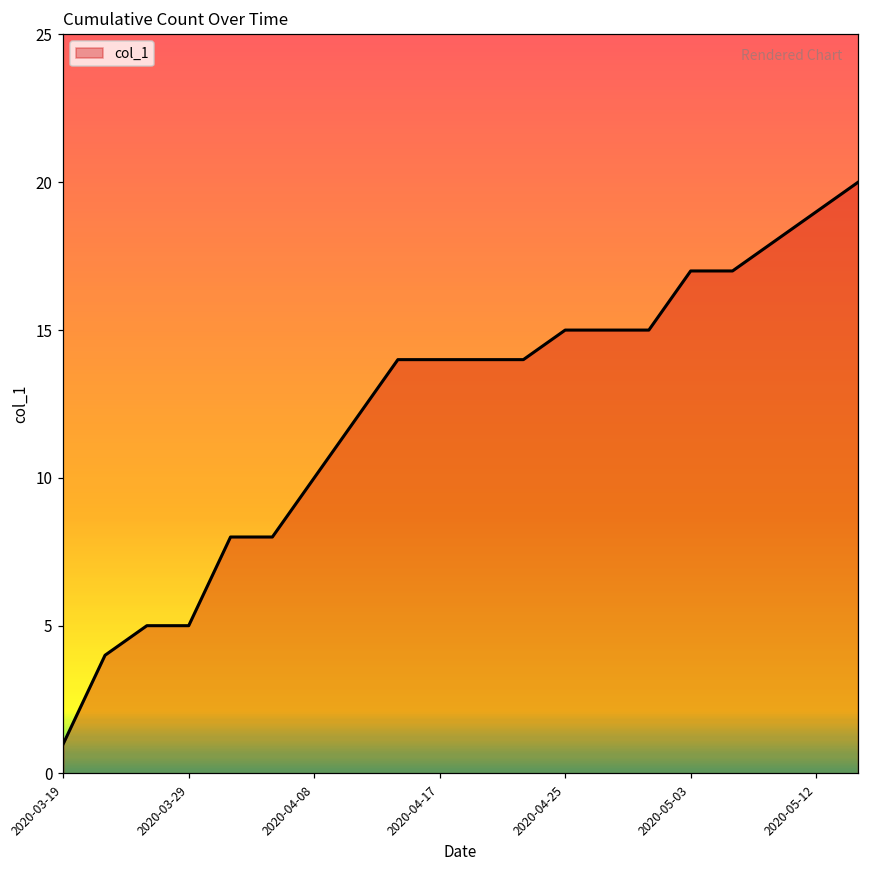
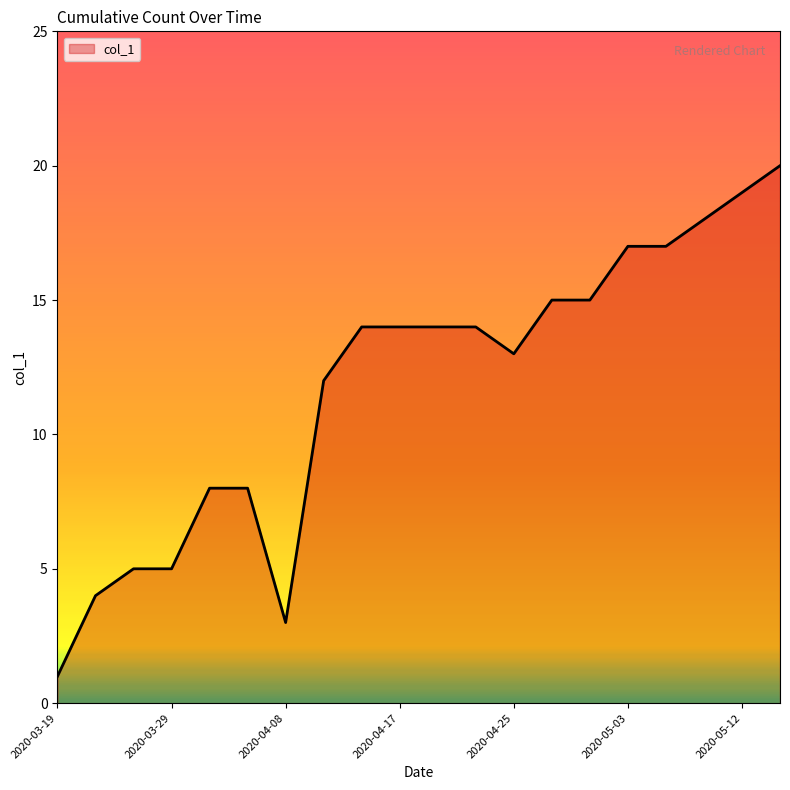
2020-04-08: 10 -> 3
2020-04-25: 15 -> 13
